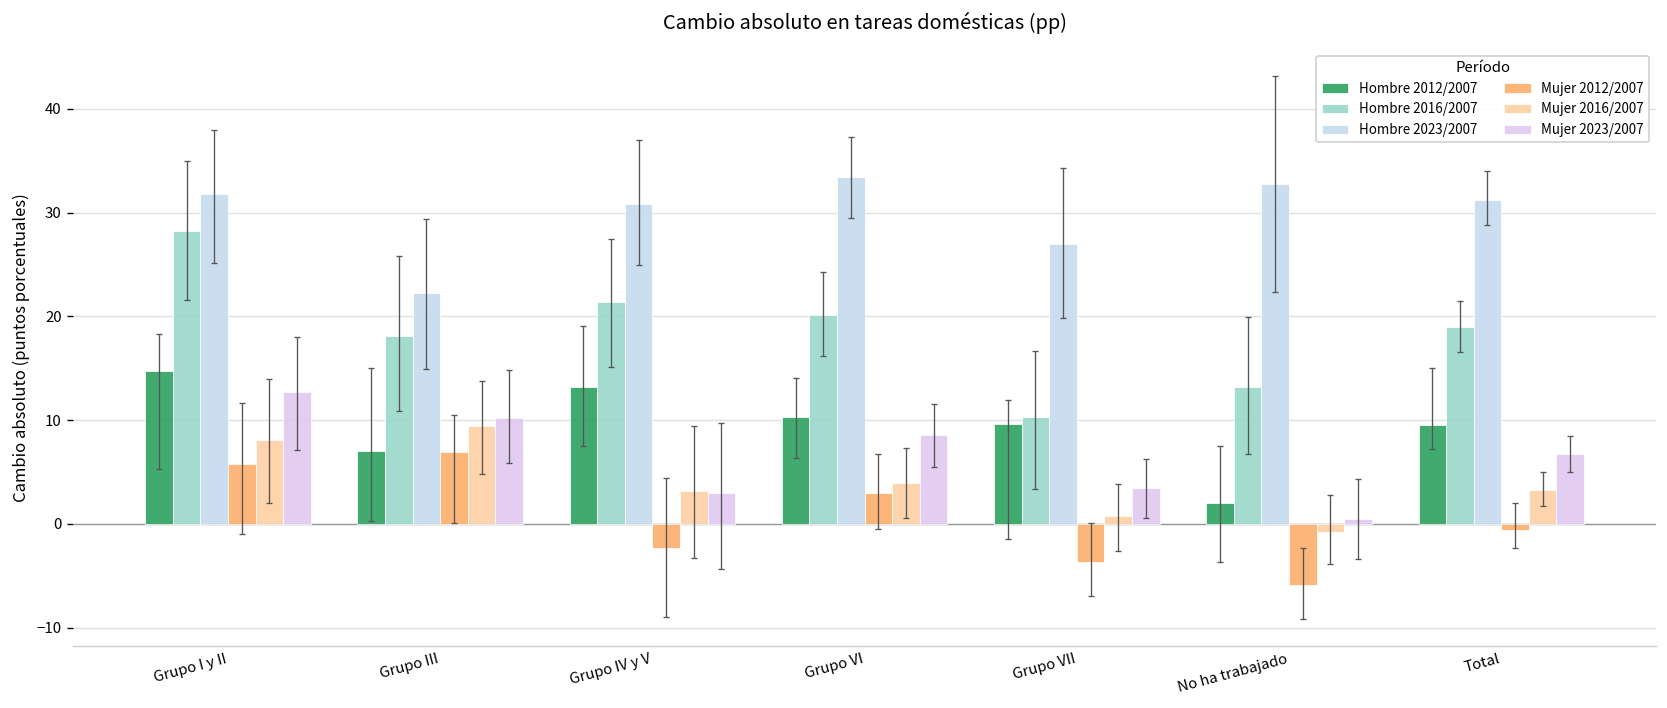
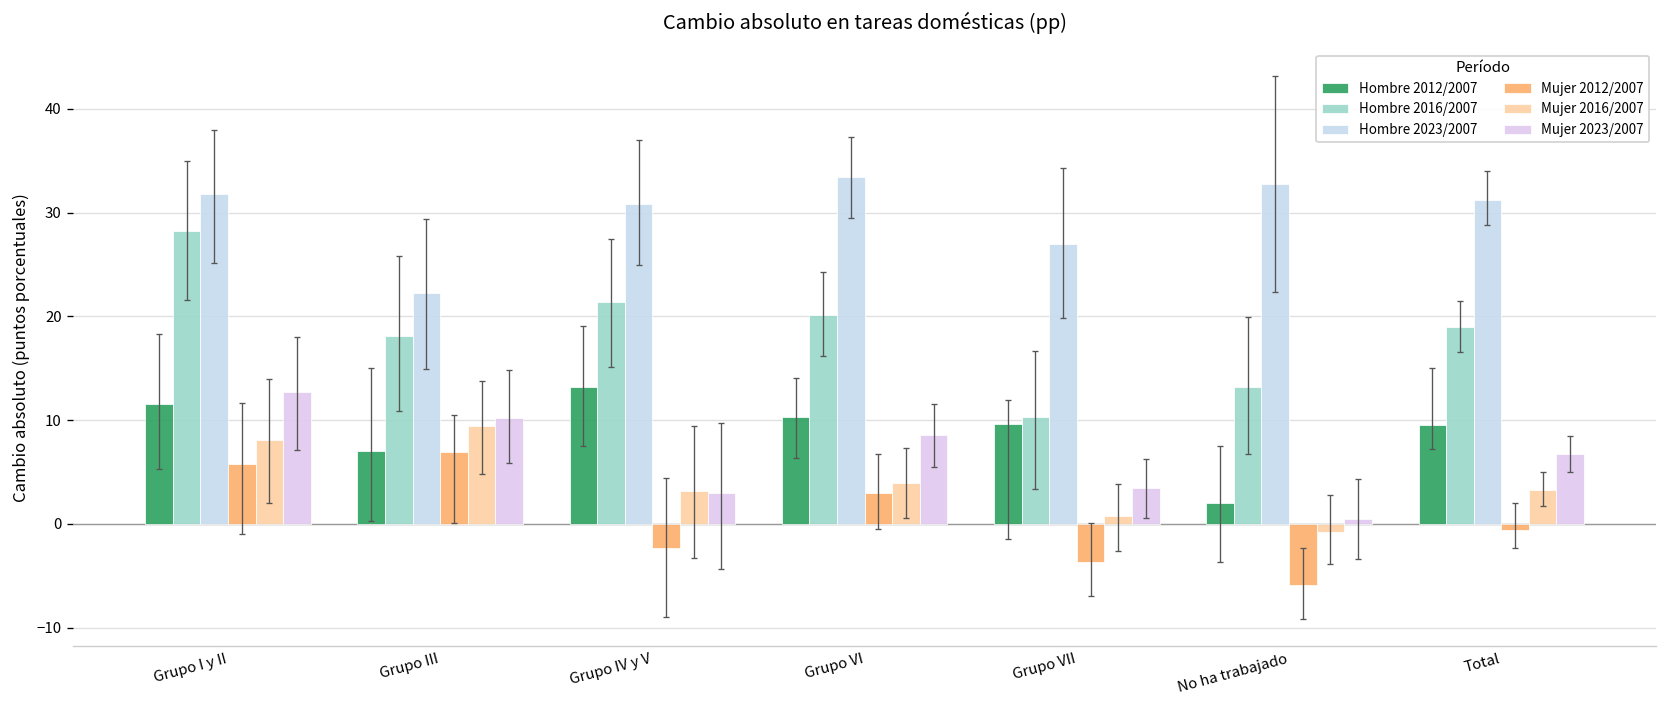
Hombre 2012/2007, Grupo I y II: 15 -> 12
